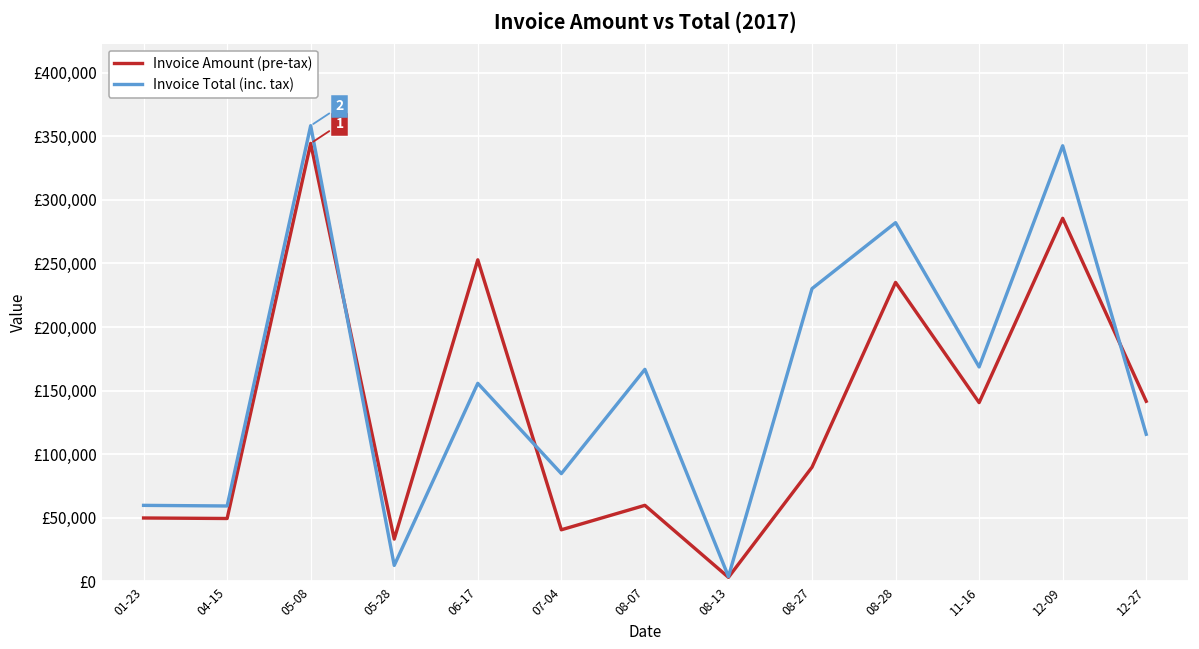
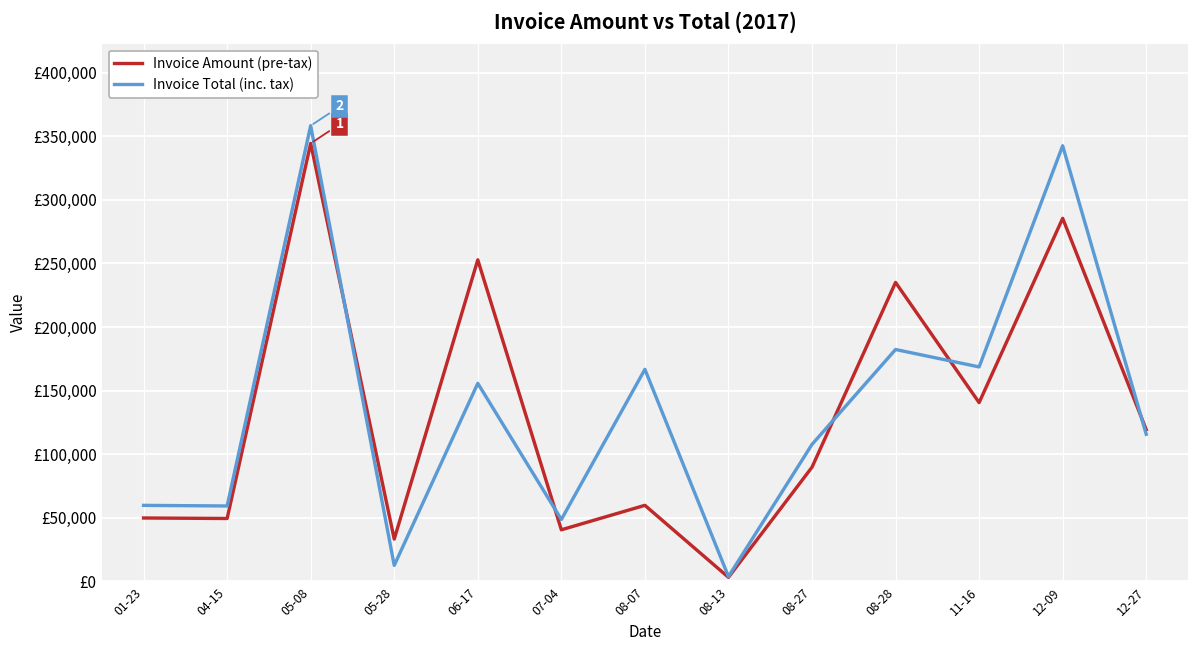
Invoice Total (inc. tax), 07-04: £85,000 -> £48,000
Invoice Total (inc. tax), 08-27: £230,000 -> £108,000
Invoice Total (inc. tax), 08-28: £282,000 -> £182,000
Invoice Amount (pre-tax), 12-27: £142,000 -> £119,000
